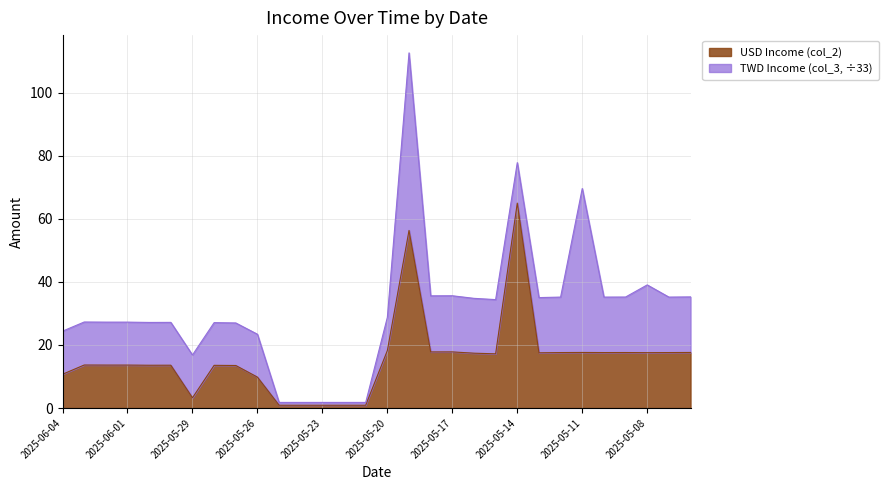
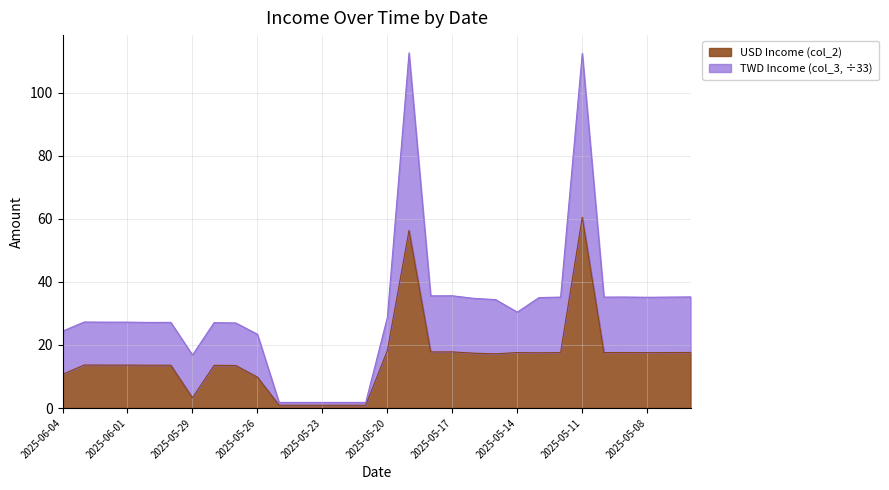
USD Income (col_2), 2025-05-14: 65 -> 18
USD Income (col_2), 2025-05-11: 18 -> 60
TWD Income (col_3, ÷33), 2025-05-08: 21 -> 18
